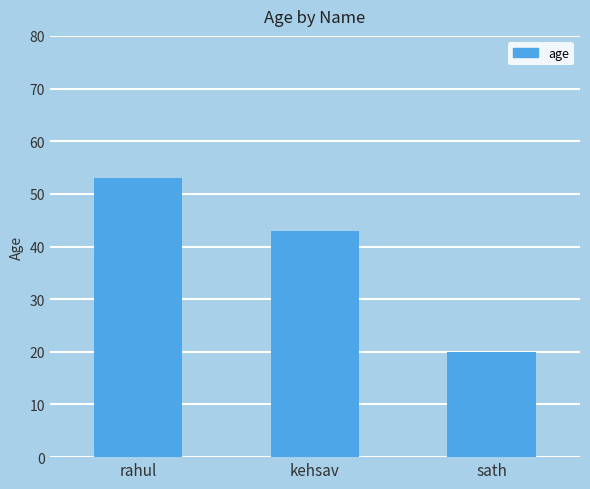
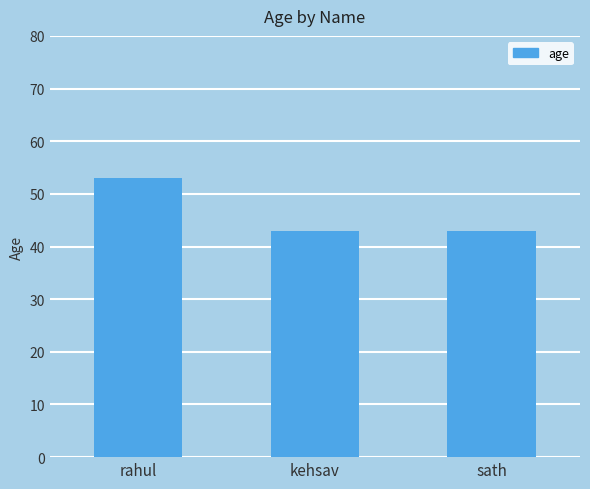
sath: 20 -> 43
